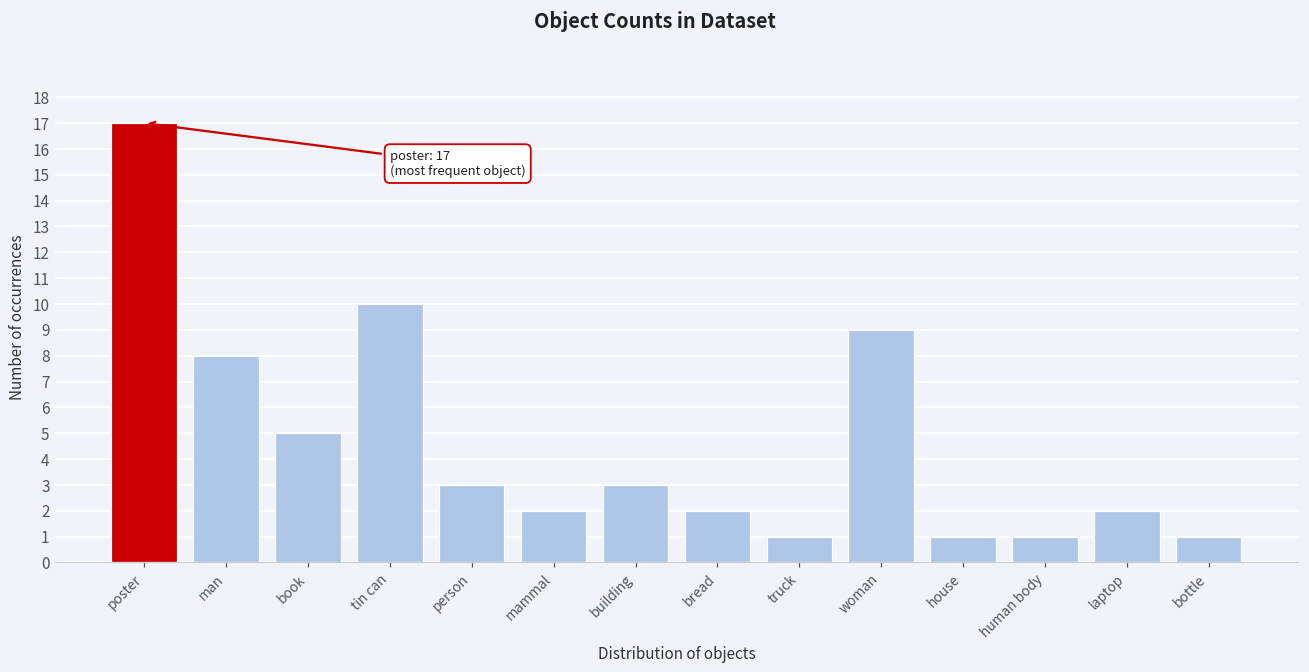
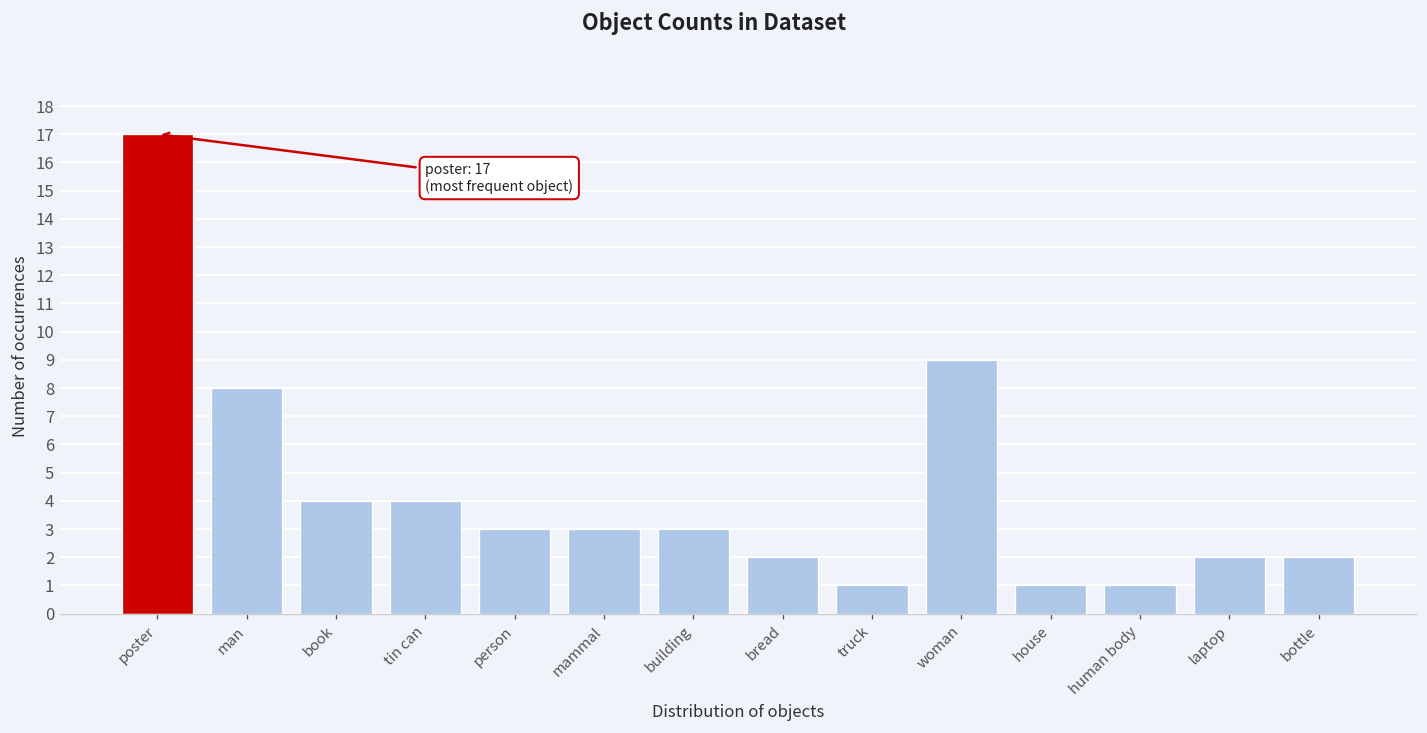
book: 5 -> 4
tin can: 10 -> 4
mammal: 2 -> 3
bottle: 1 -> 2
